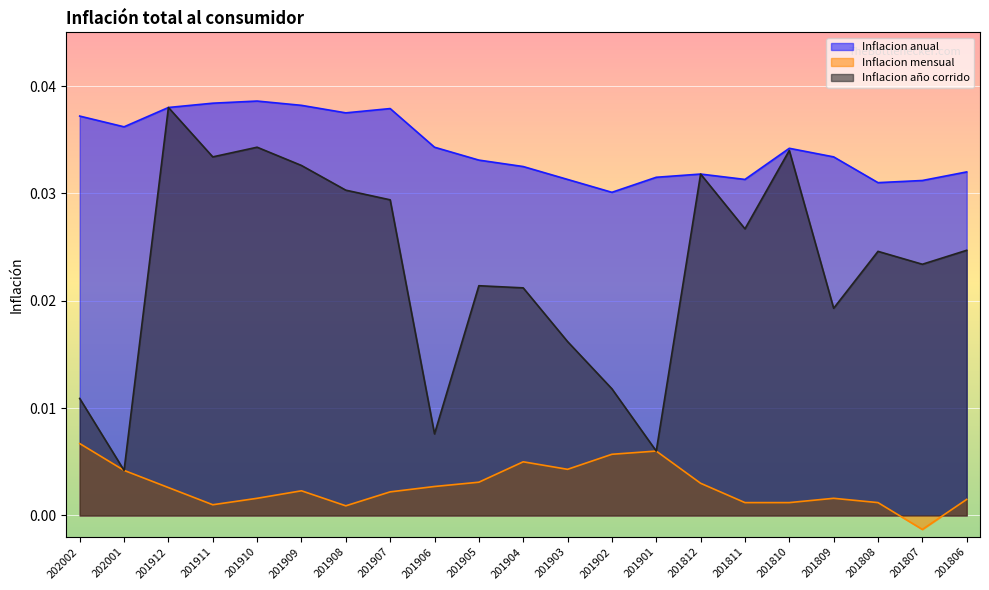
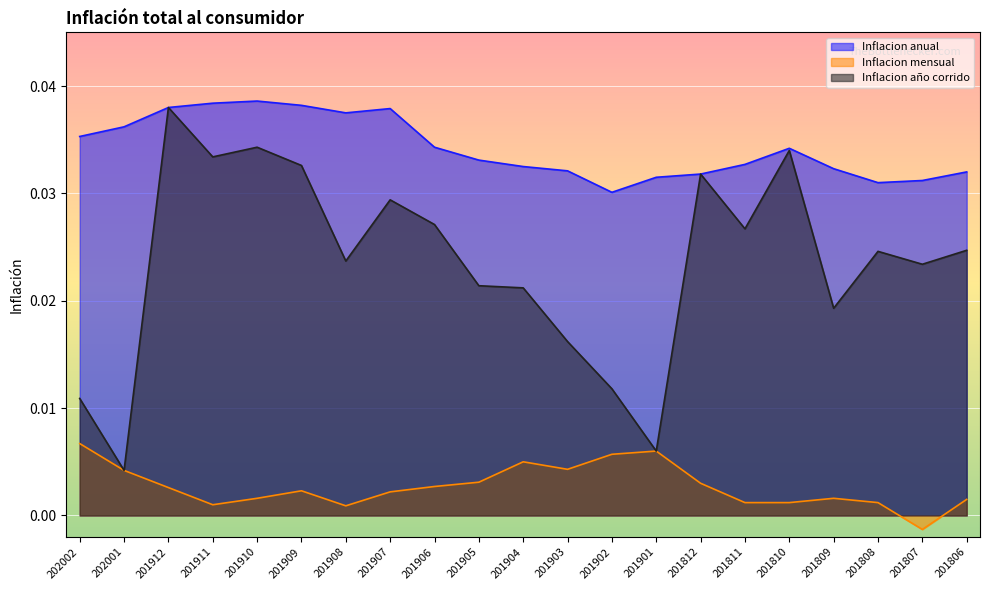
Inflacion anual, 202002: 0.0372 -> 0.0353
Inflacion año corrido, 201908: 0.0303 -> 0.0237
Inflacion año corrido, 201906: 0.0076 -> 0.0271
Inflacion anual, 201903: 0.0313 -> 0.0321
Inflacion anual, 201811: 0.0313 -> 0.0327
Inflacion anual, 201809: 0.0334 -> 0.0323
